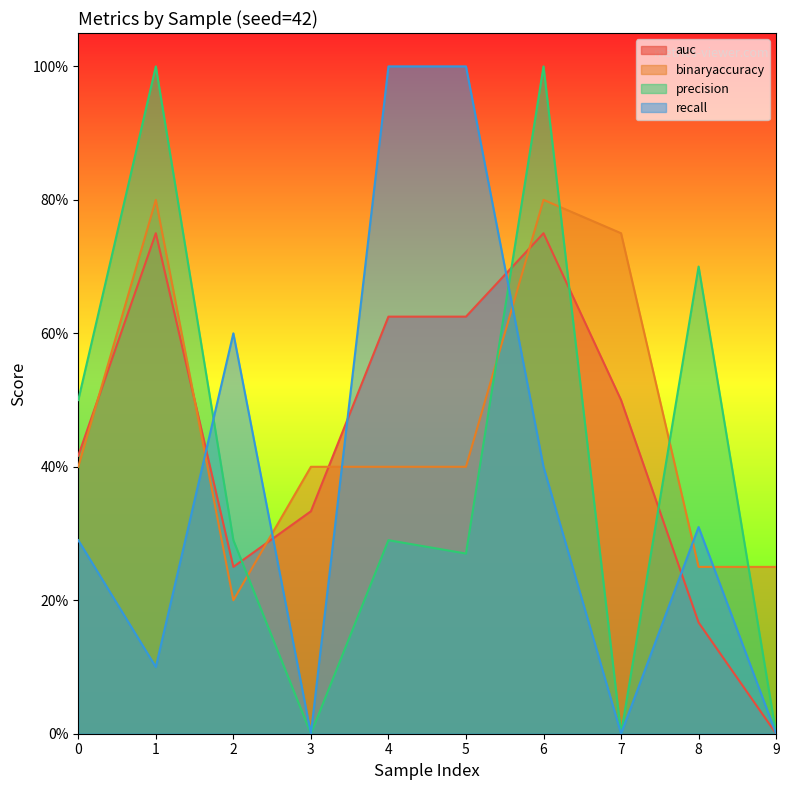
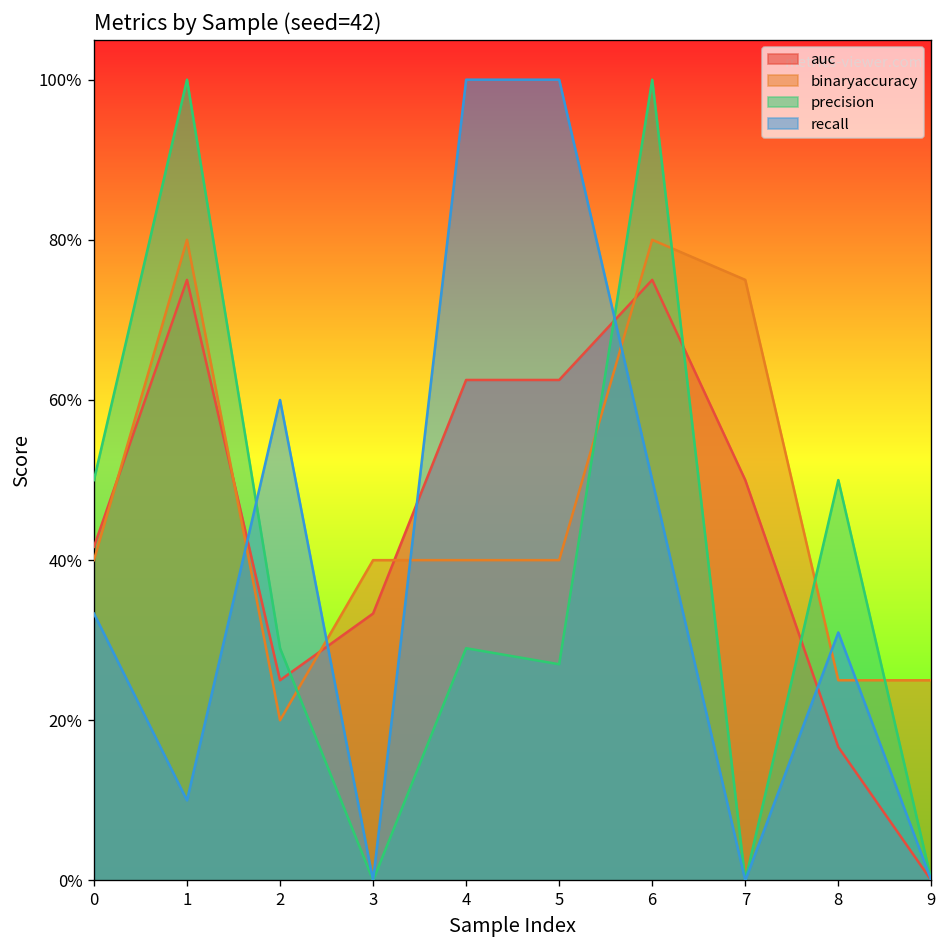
recall, 0: 29% -> 33%
recall, 6: 40% -> 50%
precision, 8: 70% -> 50%
